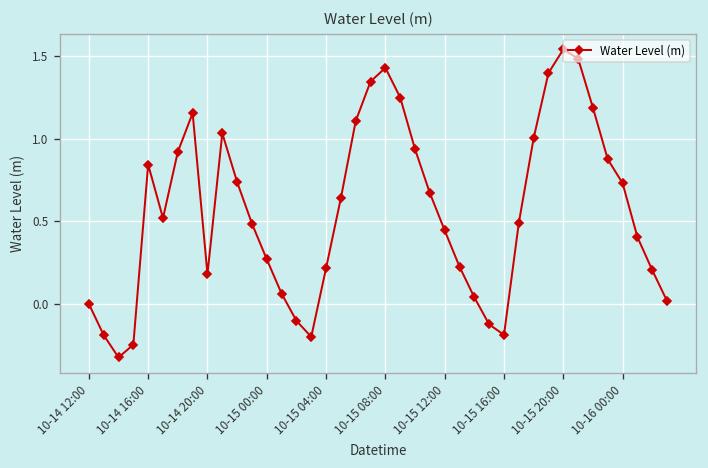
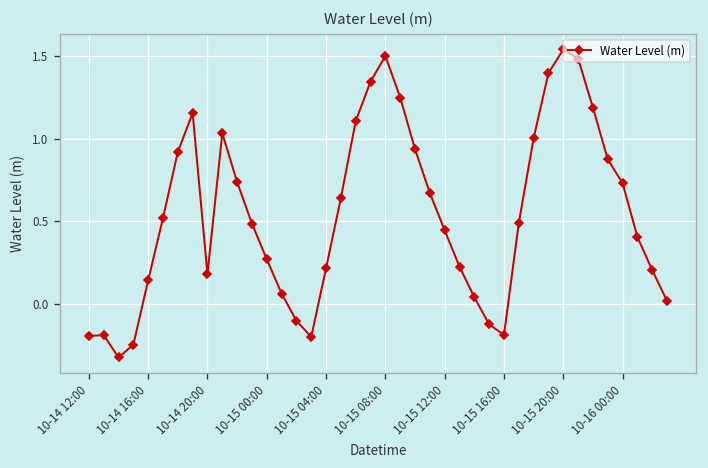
10-14 12:00: 0.00 -> -0.19
10-14 16:00: 0.84 -> 0.14
10-15 08:00: 1.43 -> 1.50
